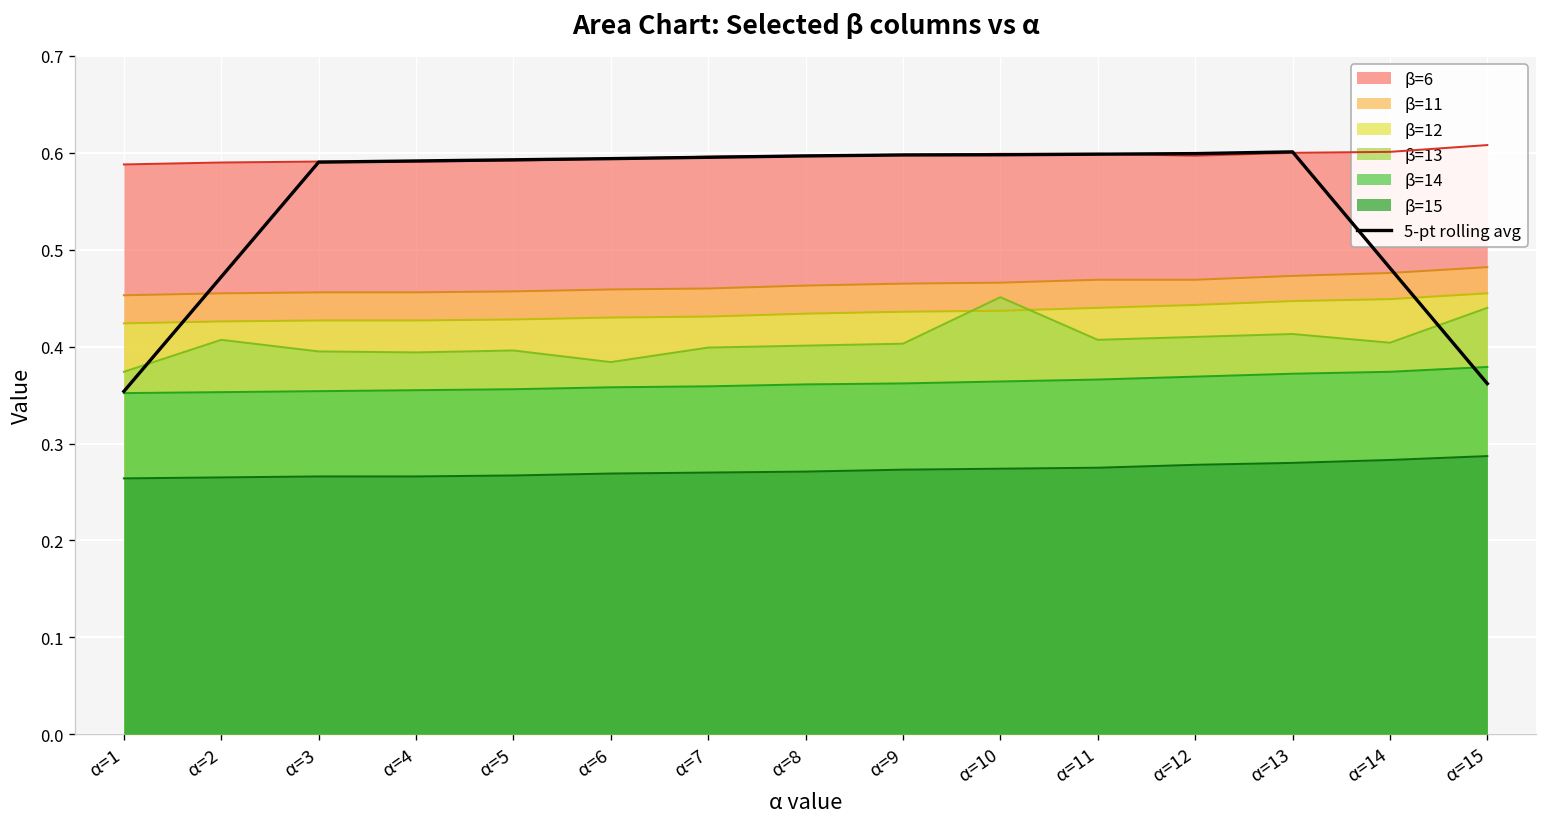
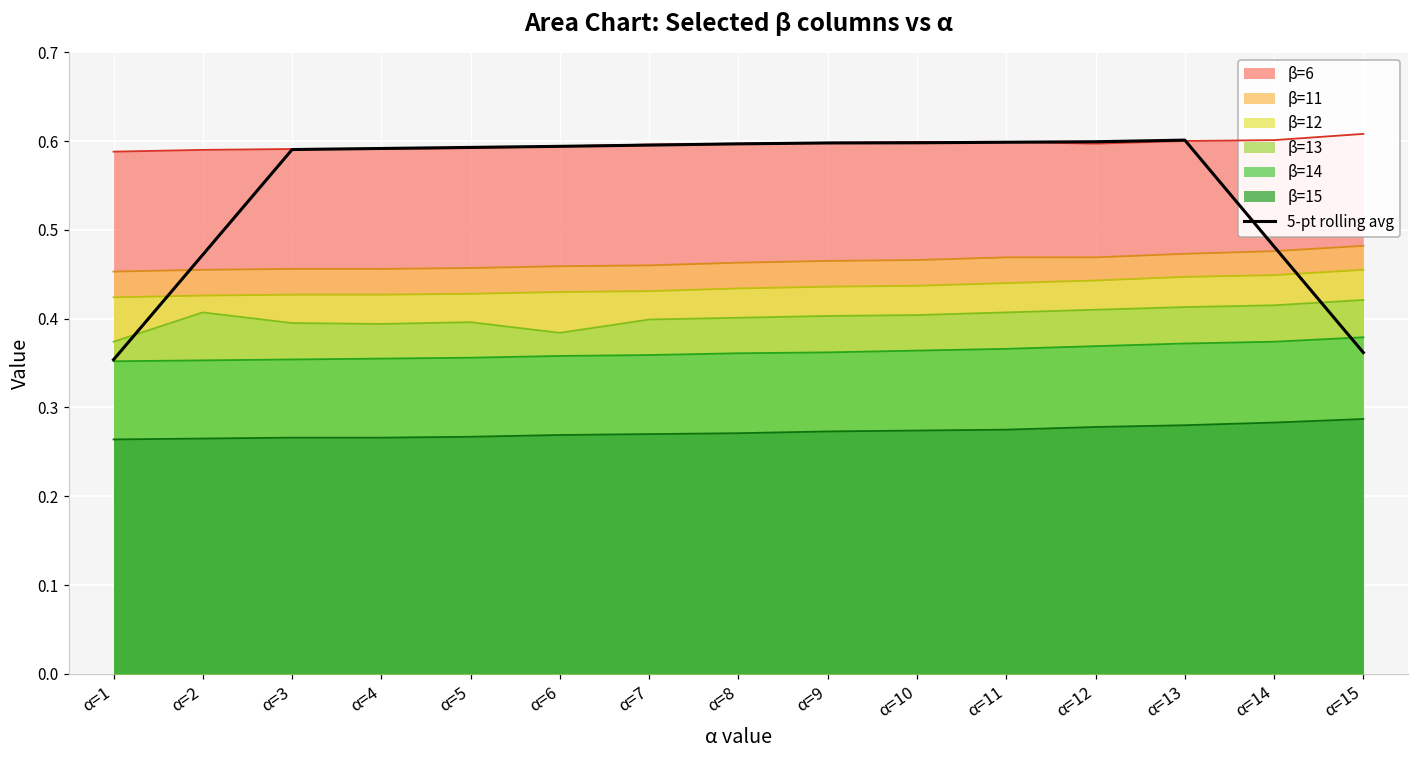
β=13, α=10: 0.45 -> 0.40
β=13, α=14: 0.40 -> 0.42
β=13, α=15: 0.44 -> 0.42
